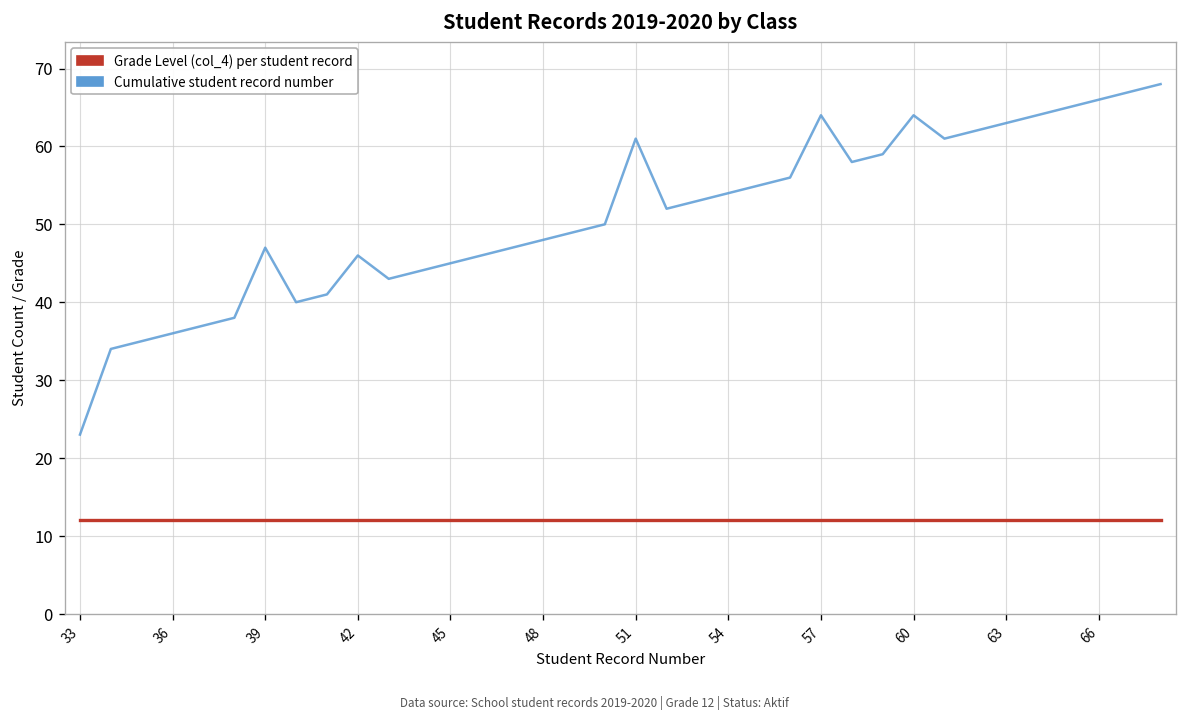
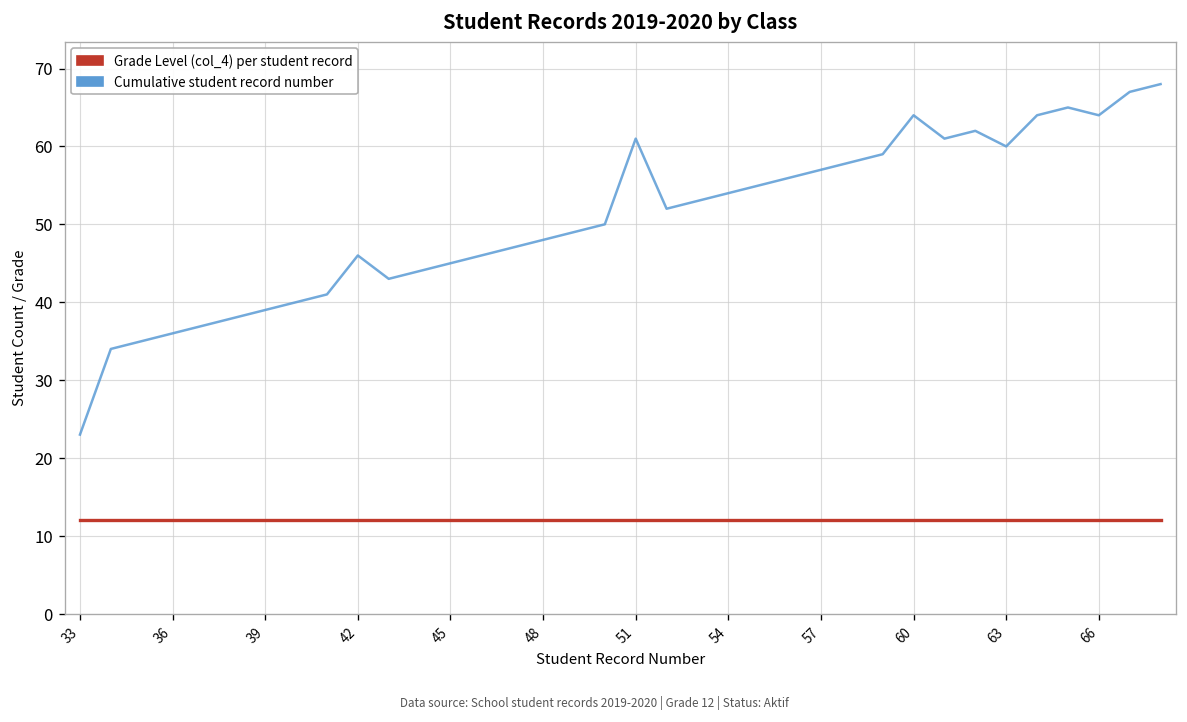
Cumulative student record number, 39: 47 -> 39
Cumulative student record number, 57: 64 -> 57
Cumulative student record number, 63: 63 -> 60
Cumulative student record number, 66: 66 -> 64
